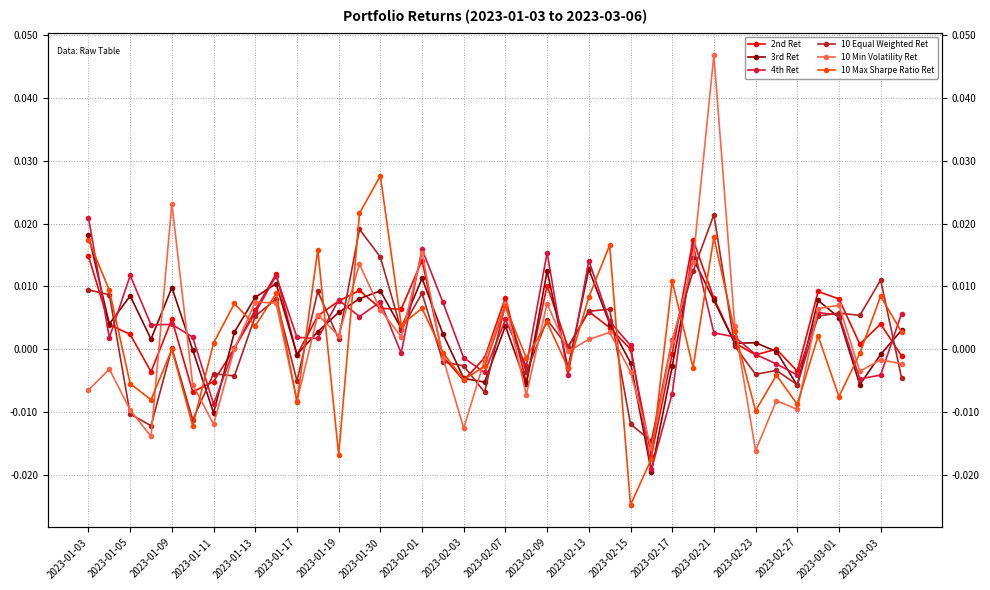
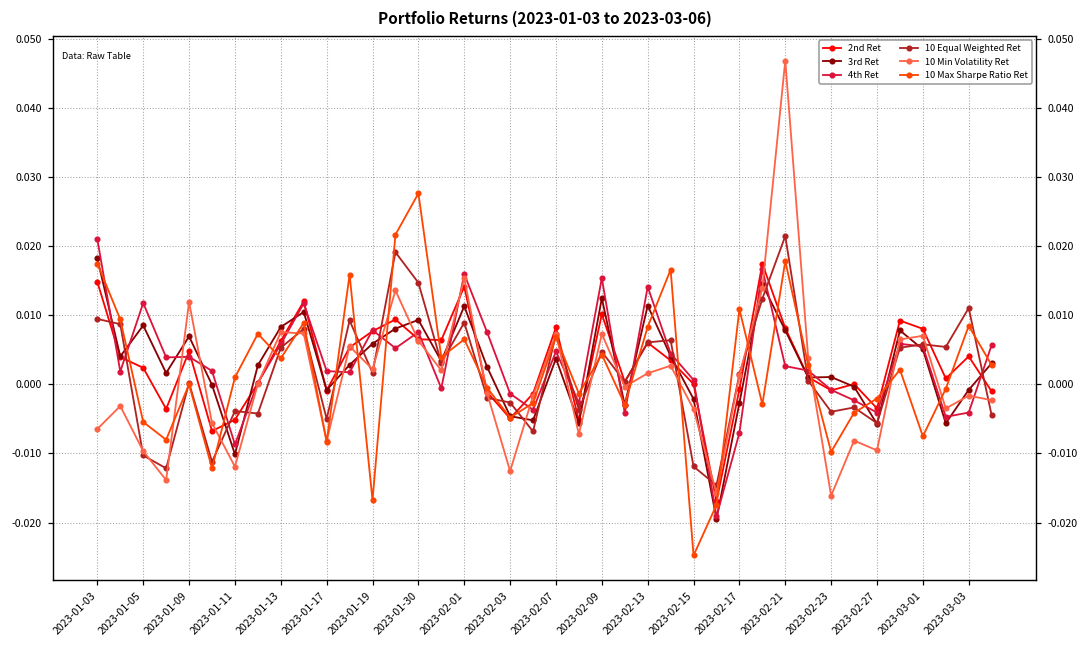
3rd Ret, 2023-01-09: 0.010 -> 0.007
10 Min Volatility Ret, 2023-01-09: 0.023 -> 0.012
3rd Ret, 2023-02-13: 0.013 -> 0.011
10 Max Sharpe Ratio Ret, 2023-02-27: -0.009 -> -0.002
